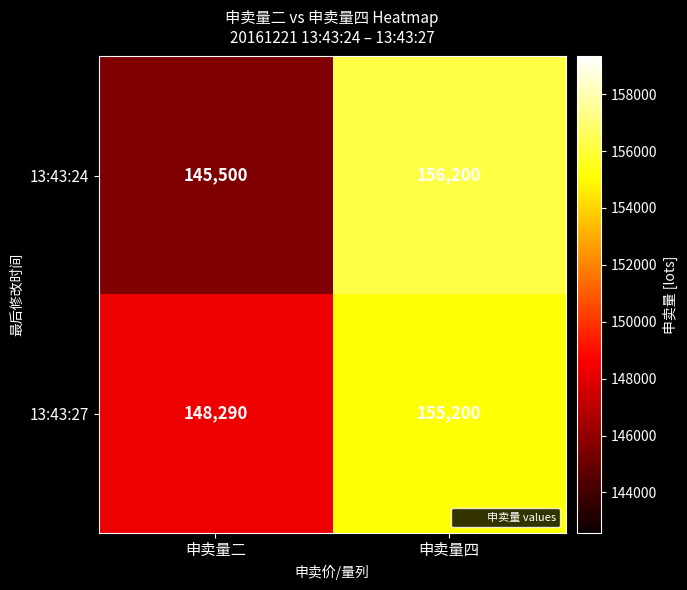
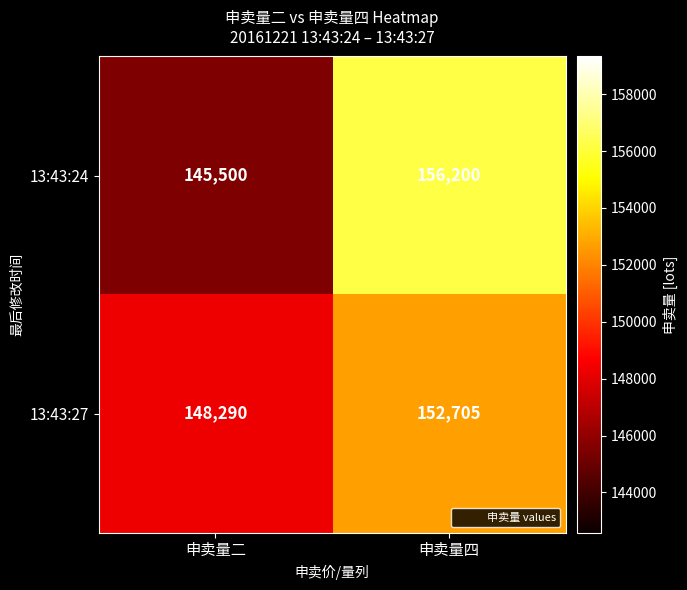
13:43:27, 申卖量四: 155,200 -> 152,705
